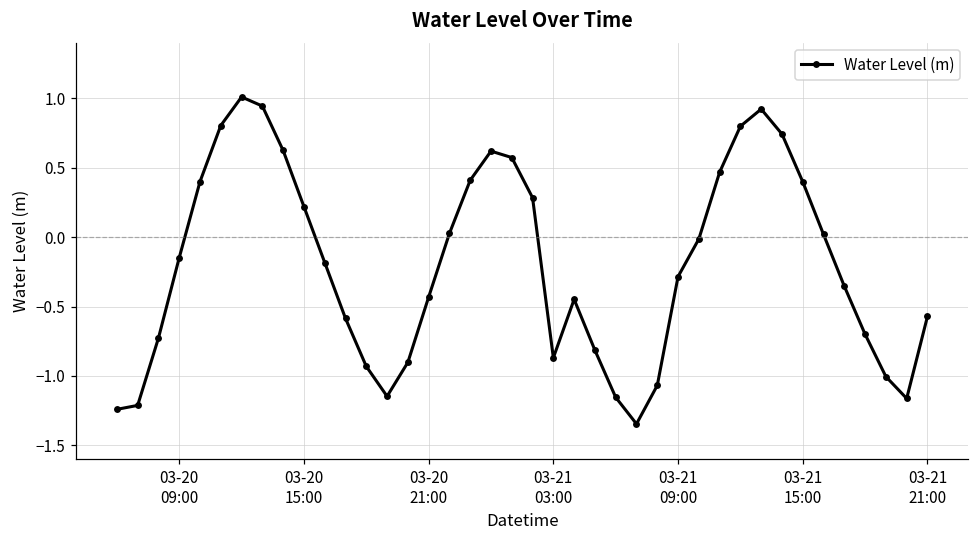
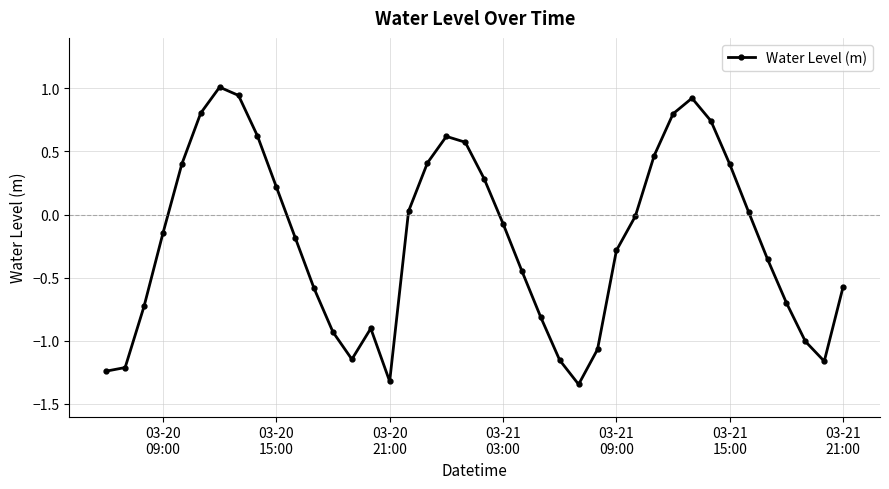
03-20 21:00: -0.43 -> -1.32
03-21 03:00: -0.87 -> -0.07
